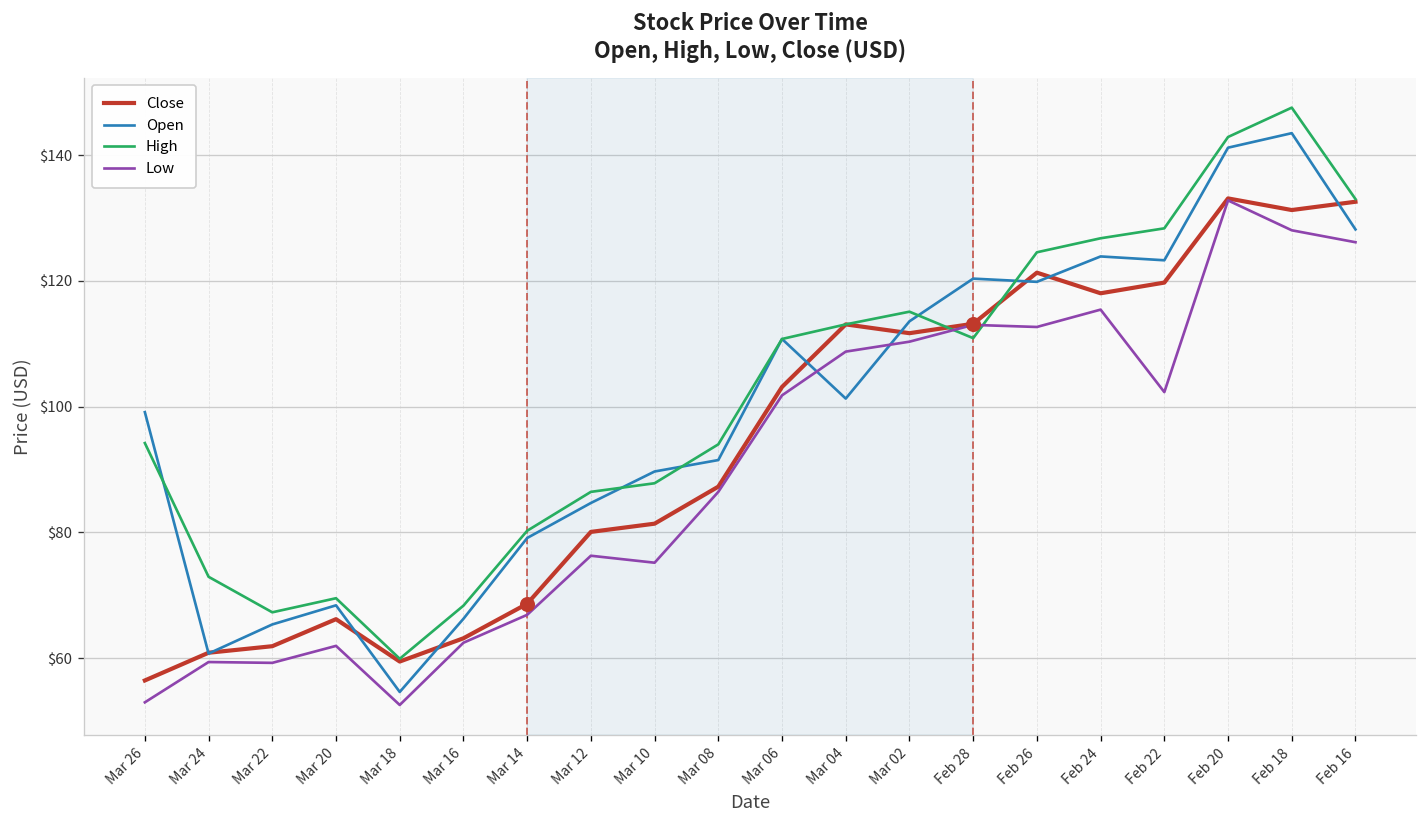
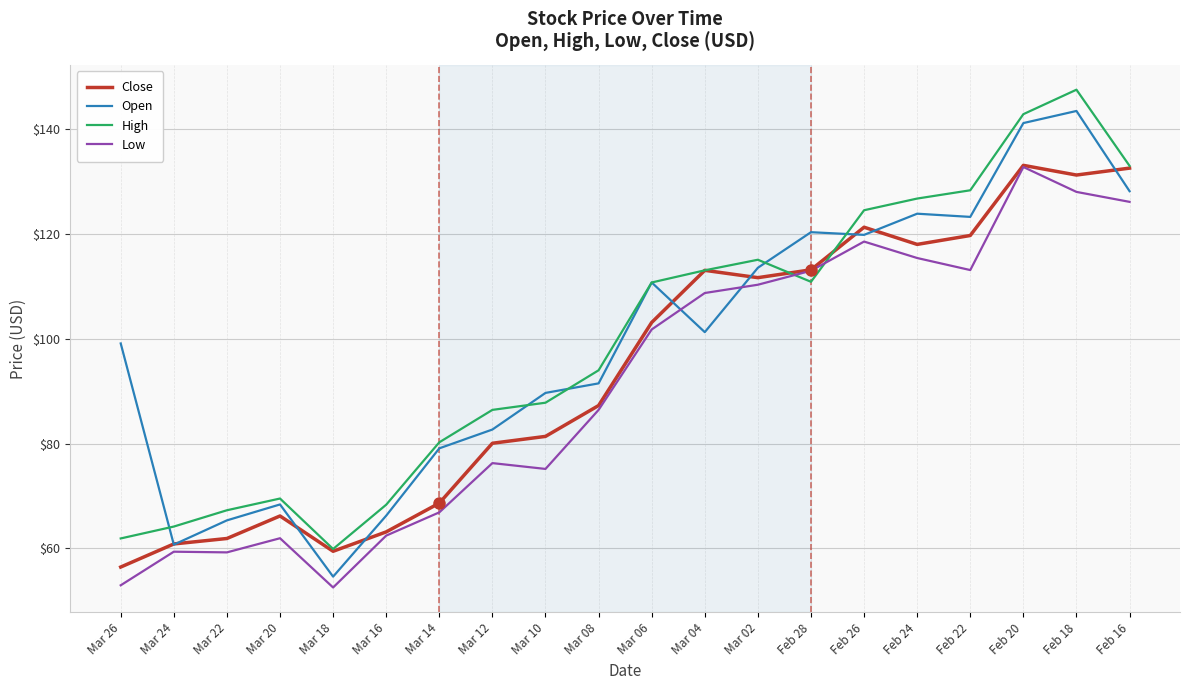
High, Mar 26: $94 -> $62
High, Mar 24: $73 -> $64
Open, Mar 12: $85 -> $83
Low, Feb 26: $113 -> $119
Low, Feb 22: $102 -> $113
